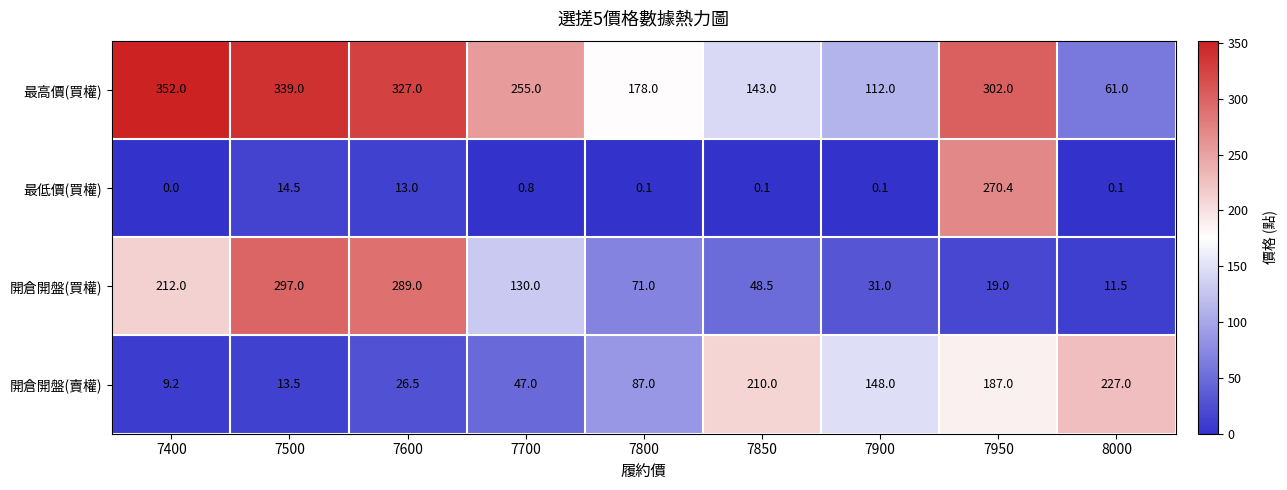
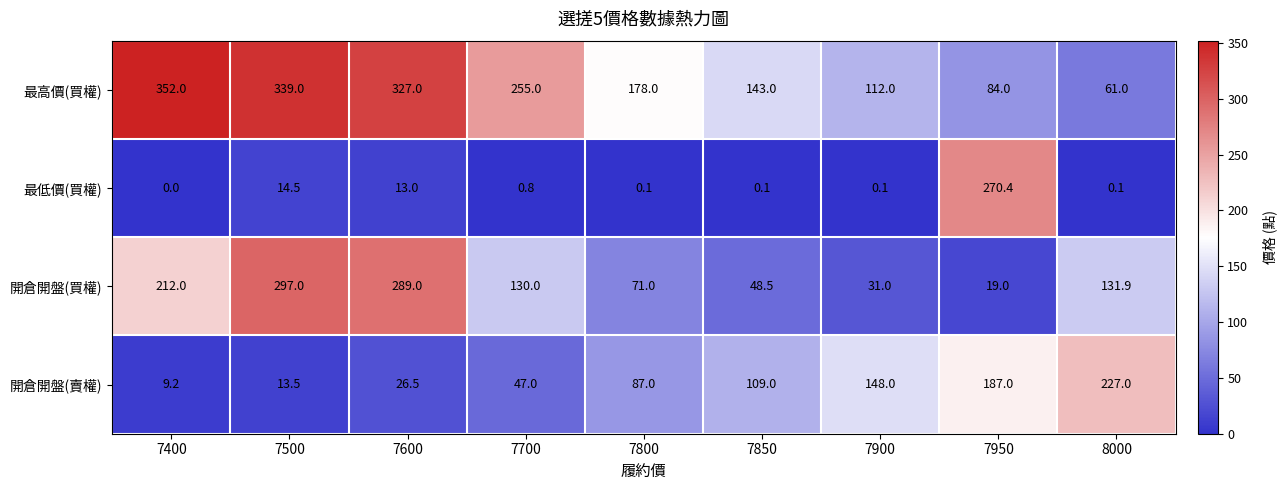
最高價(買權), 7950: 302.0 -> 84.0
開倉開盤(買權), 8000: 11.5 -> 131.9
開倉開盤(賣權), 7850: 210.0 -> 109.0
